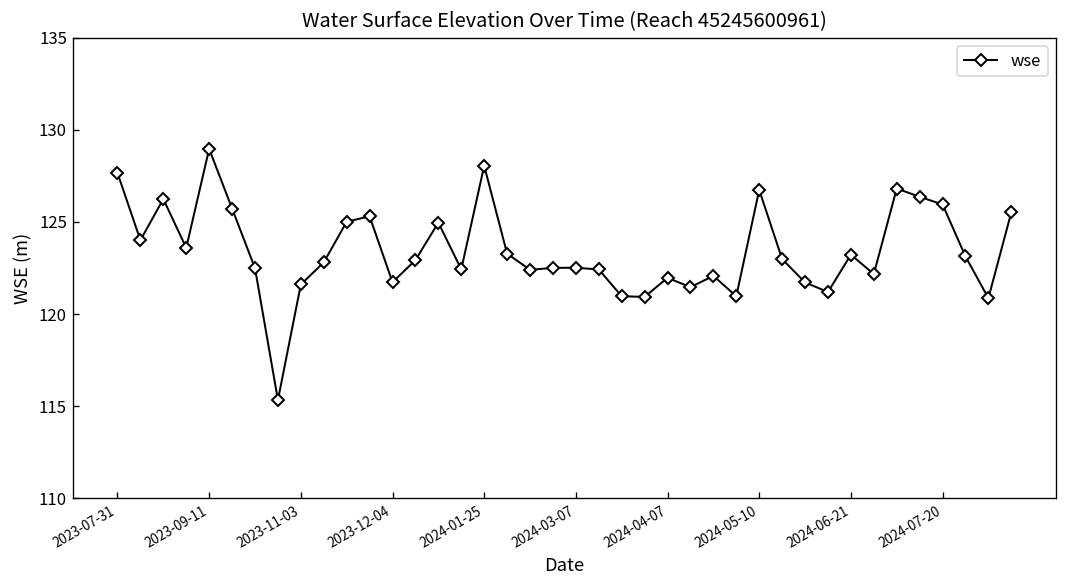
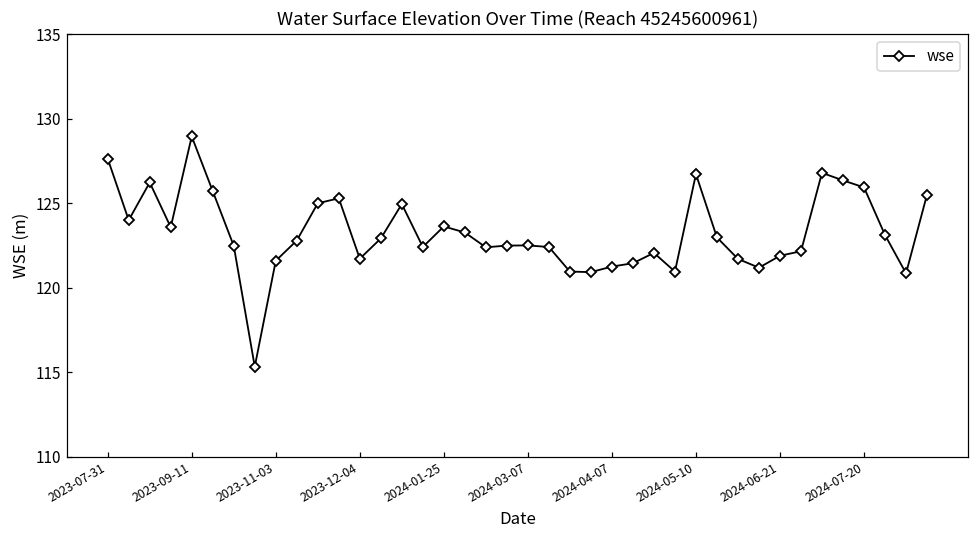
2024-01-25: 128.0 -> 123.6
2024-04-07: 122.0 -> 121.3
2024-06-21: 123.2 -> 121.9
